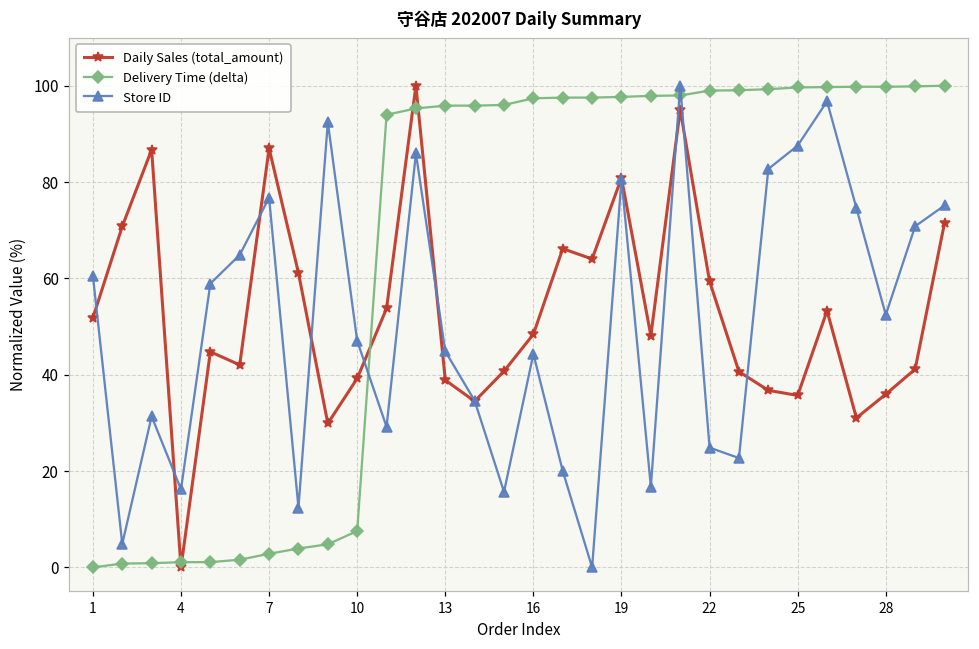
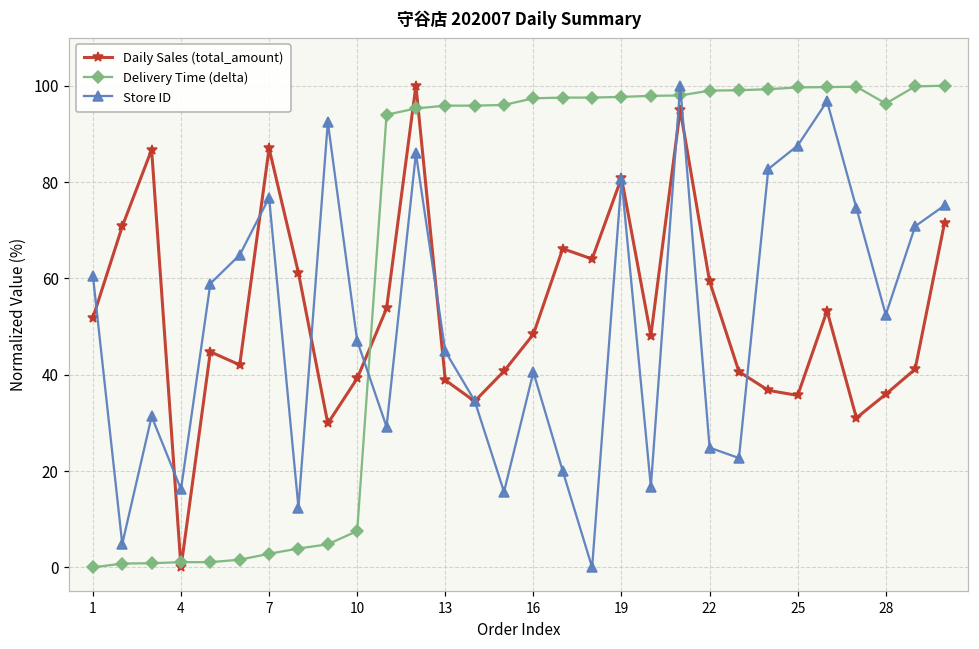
Store ID, 16: 44 -> 41
Delivery Time (delta), 28: 100 -> 96
